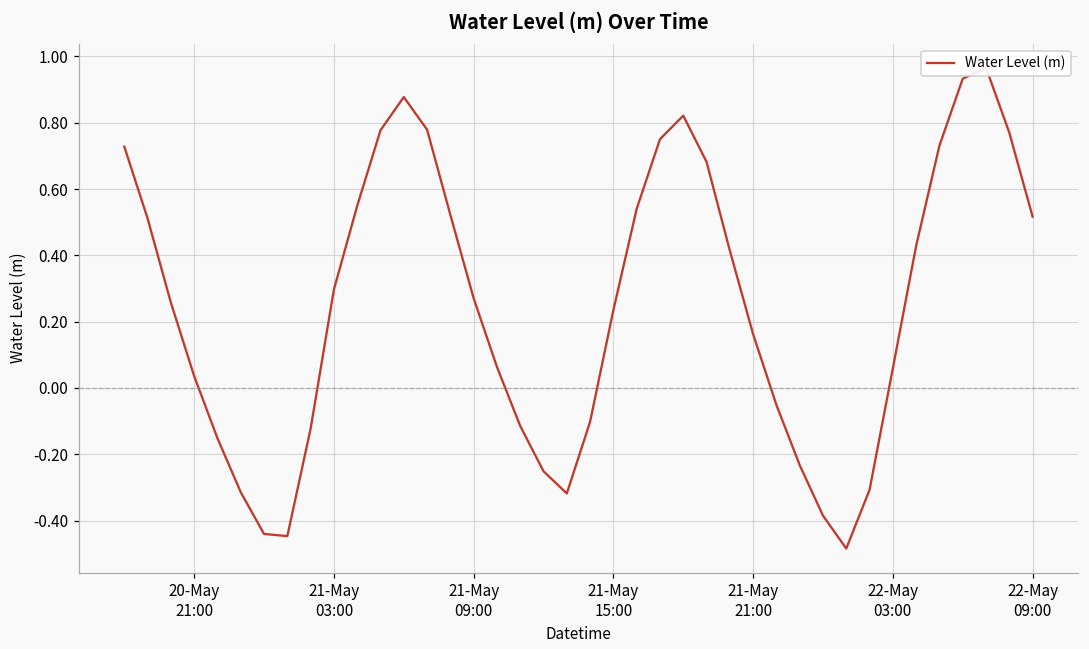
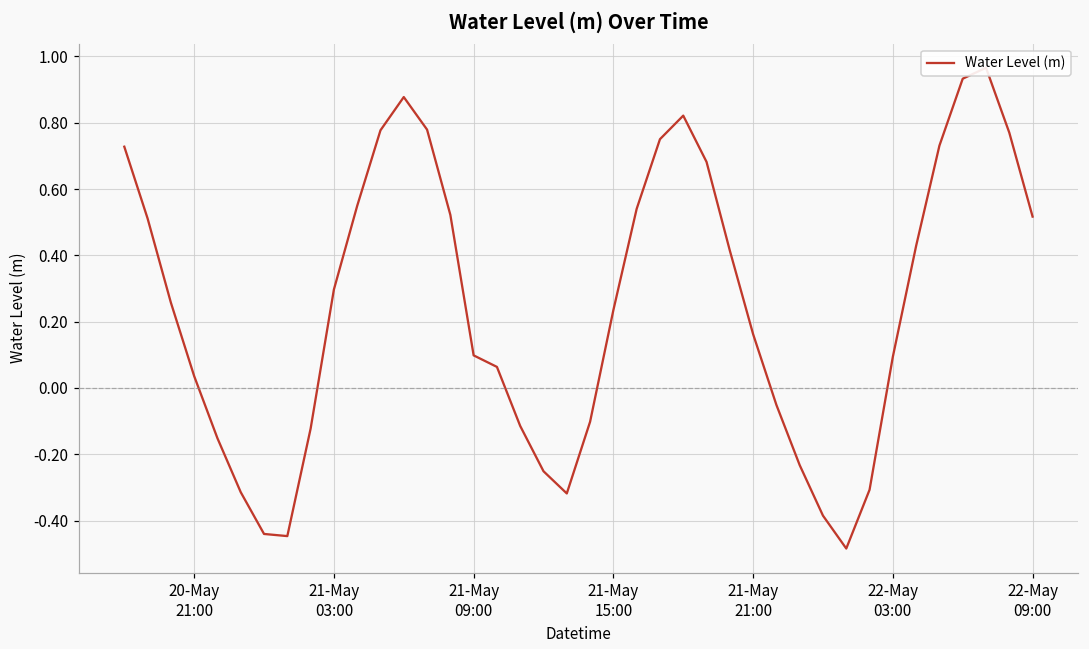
21-May 09:00: 0.27 -> 0.10
22-May 03:00: 0.06 -> 0.09
